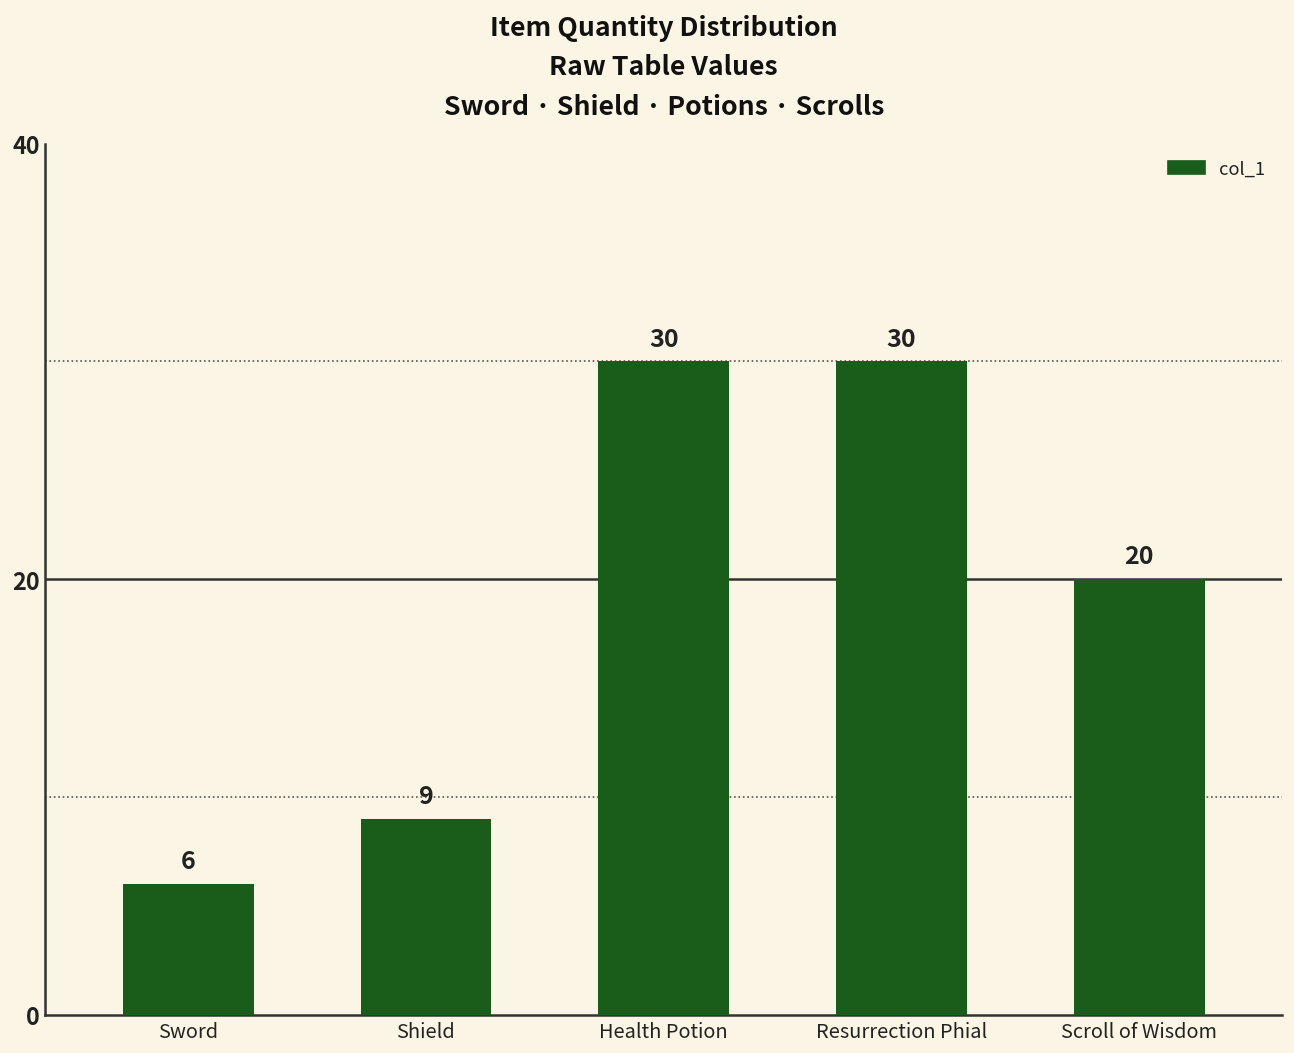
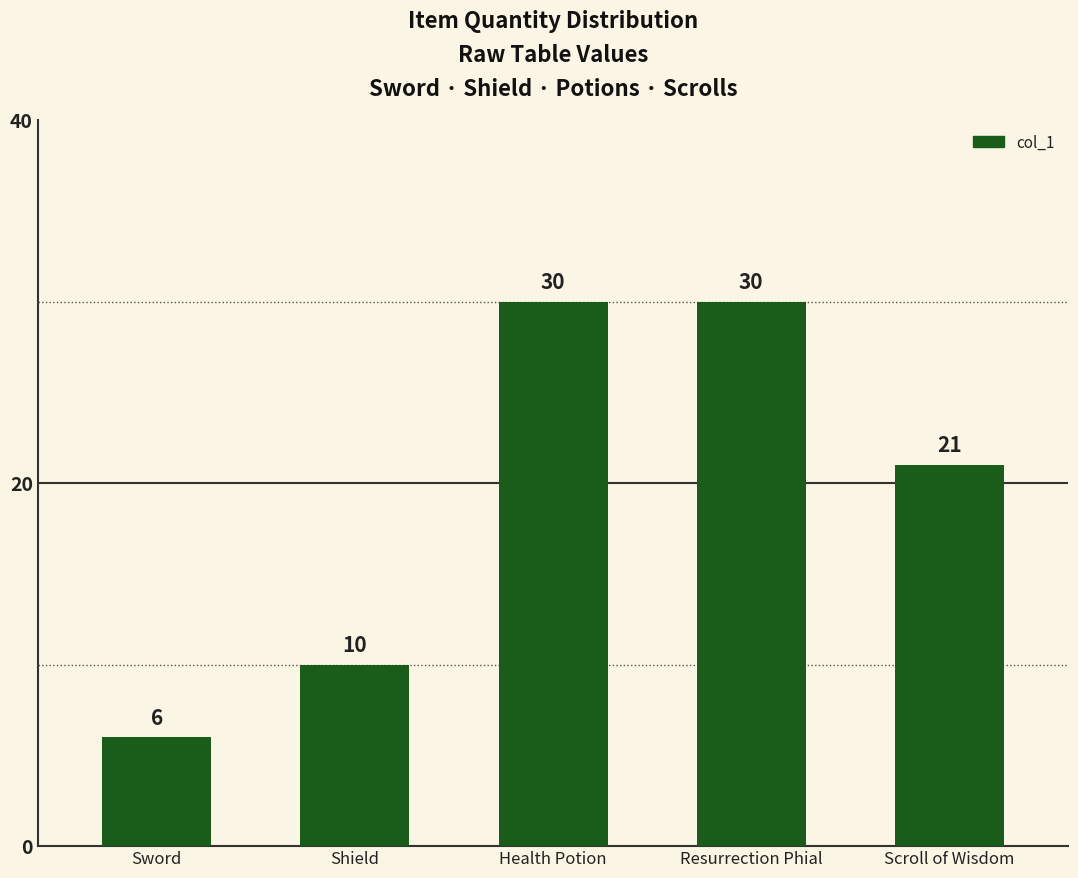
Shield: 9 -> 10
Scroll of Wisdom: 20 -> 21
